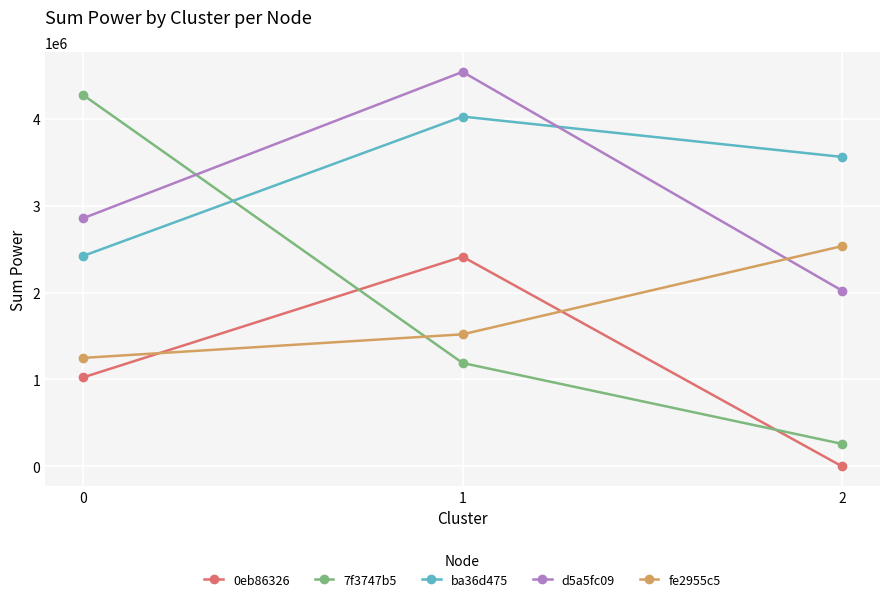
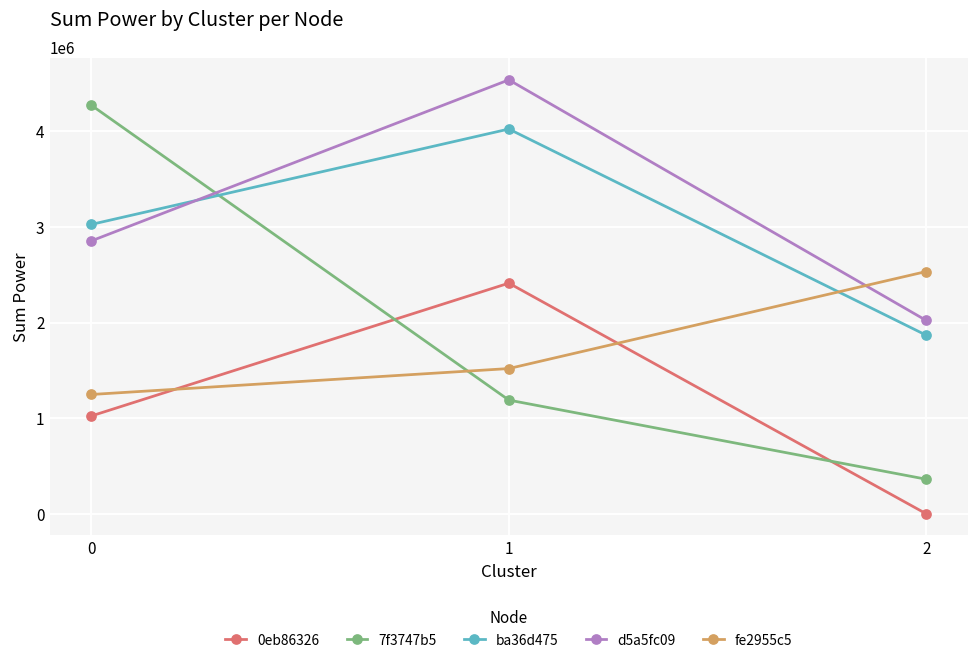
ba36d475, 0: 2400000 -> 3000000
7f3747b5, 2: 300000 -> 400000
ba36d475, 2: 3600000 -> 1900000
